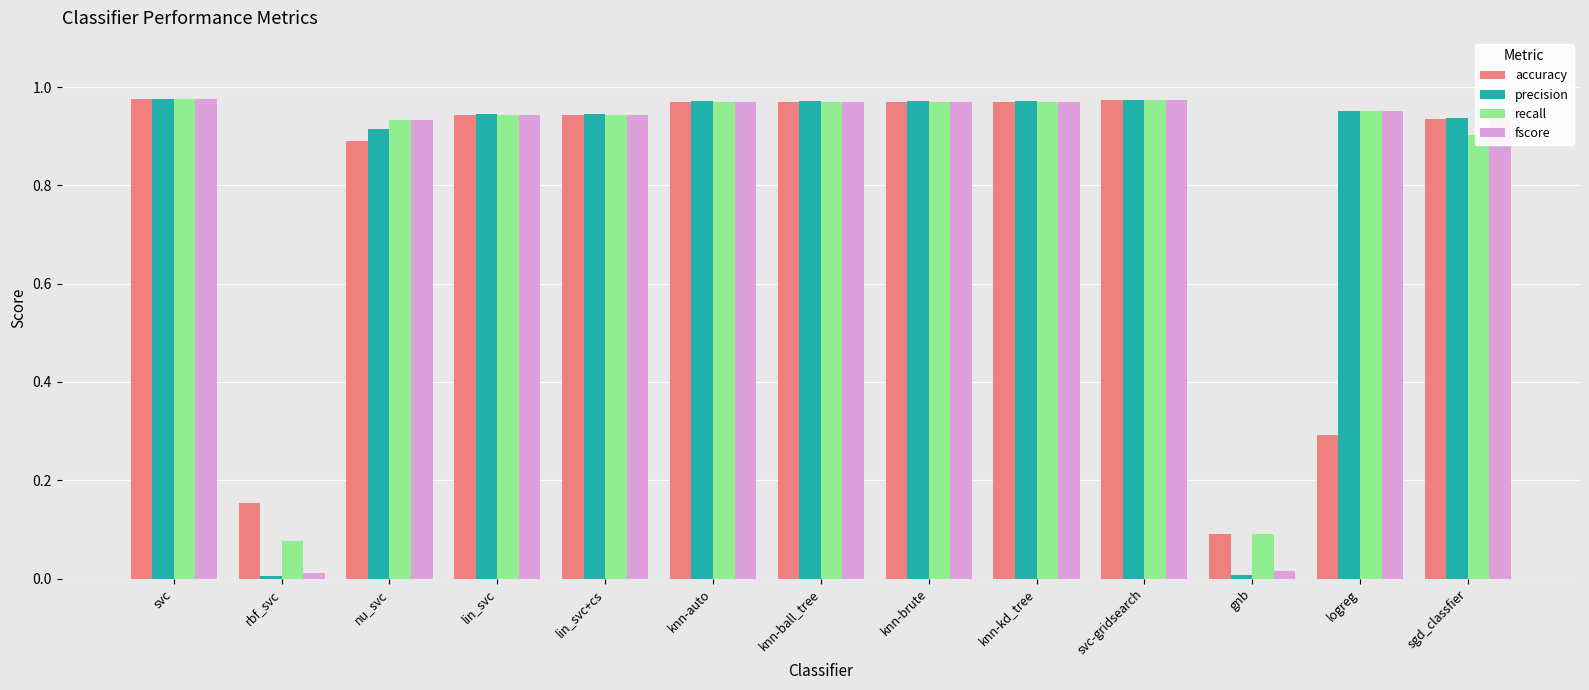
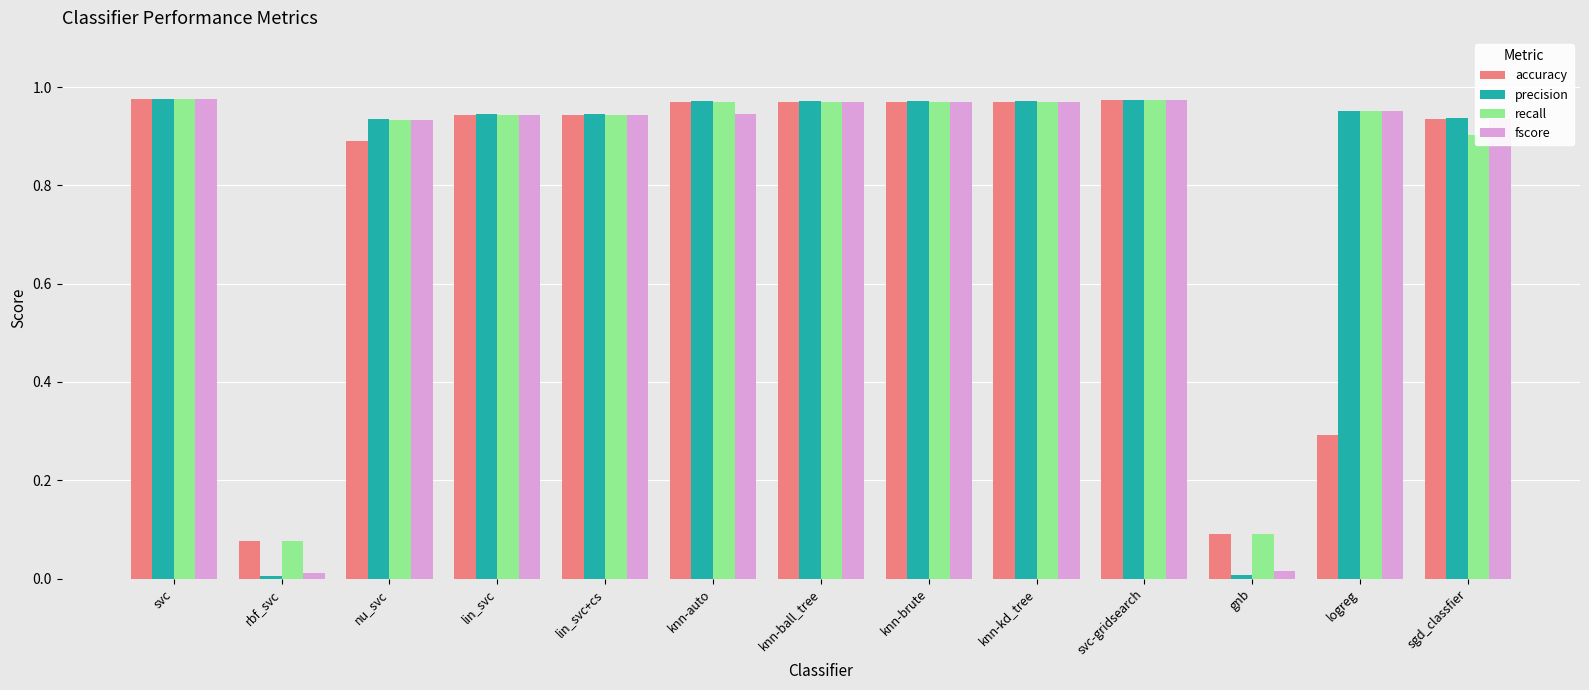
accuracy, rbf_svc: 0.15 -> 0.08
precision, nu_svc: 0.91 -> 0.94
fscore, knn-auto: 0.97 -> 0.95
